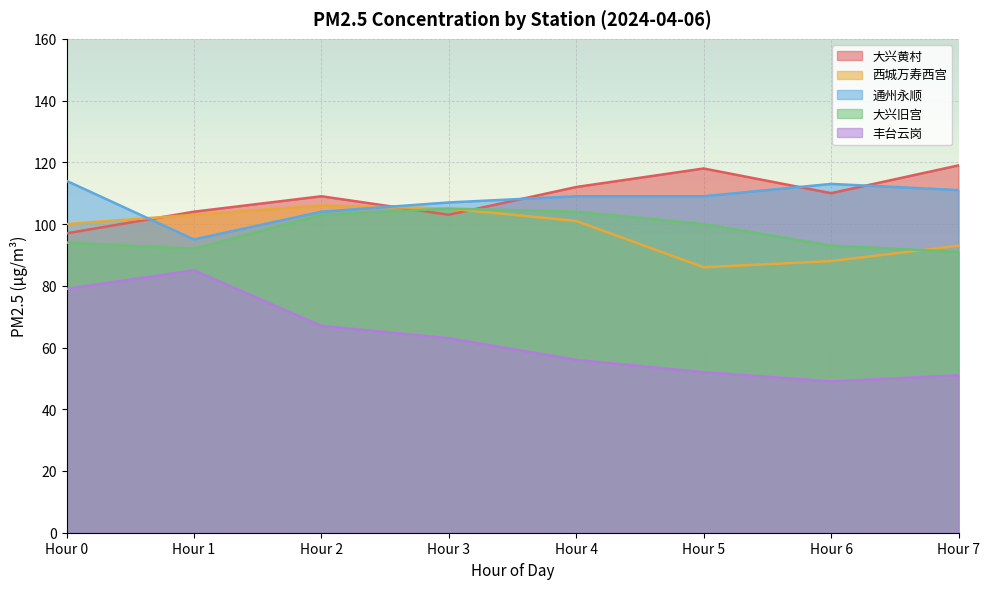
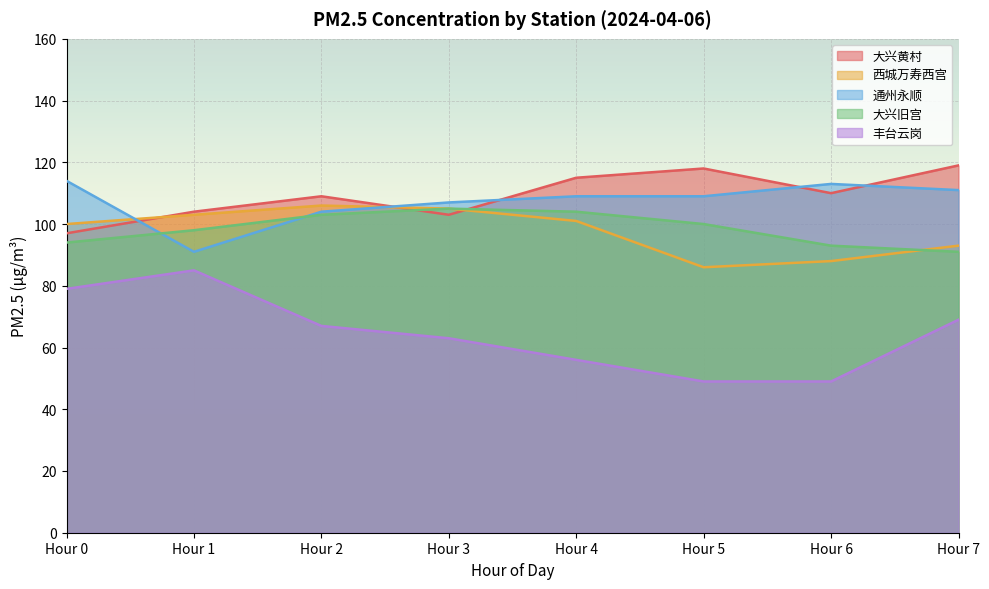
通州永顺, Hour 1: 95 -> 91
大兴旧宫, Hour 1: 92 -> 98
大兴黄村, Hour 4: 112 -> 115
丰台云岗, Hour 5: 52 -> 49
丰台云岗, Hour 7: 51 -> 69
